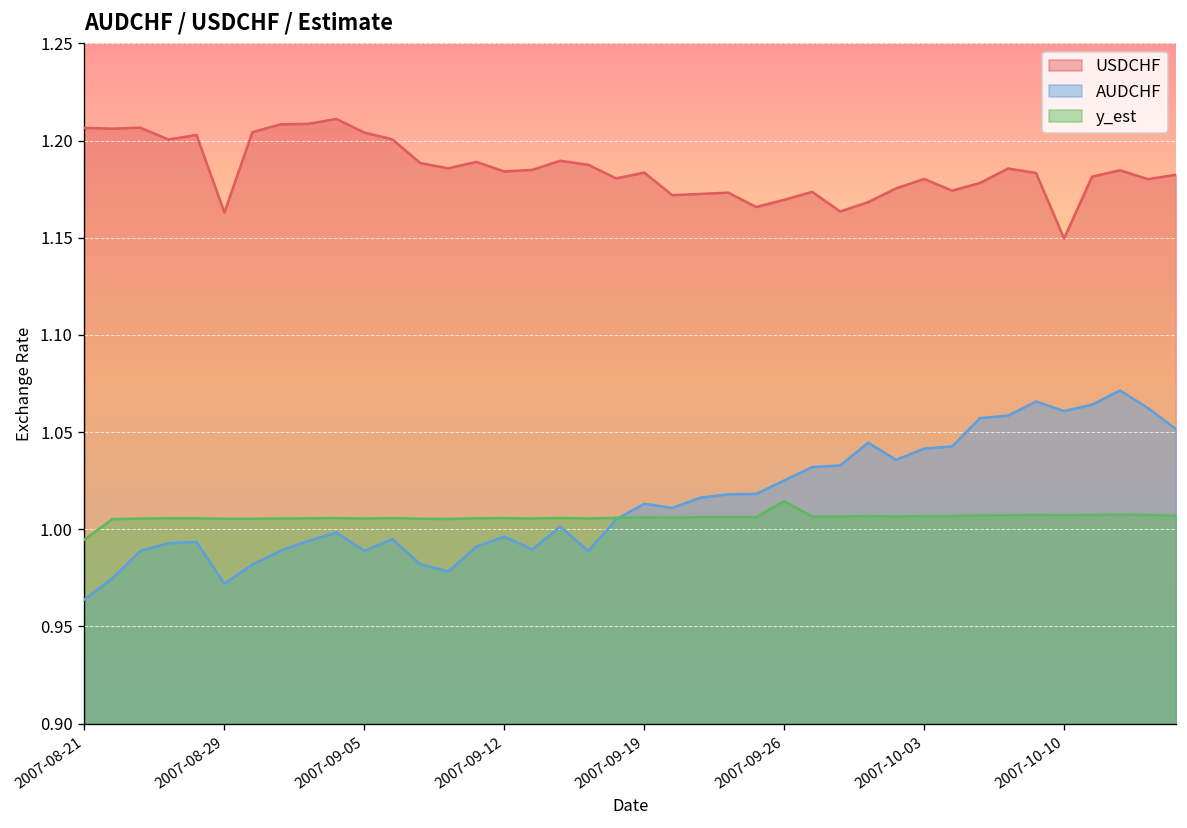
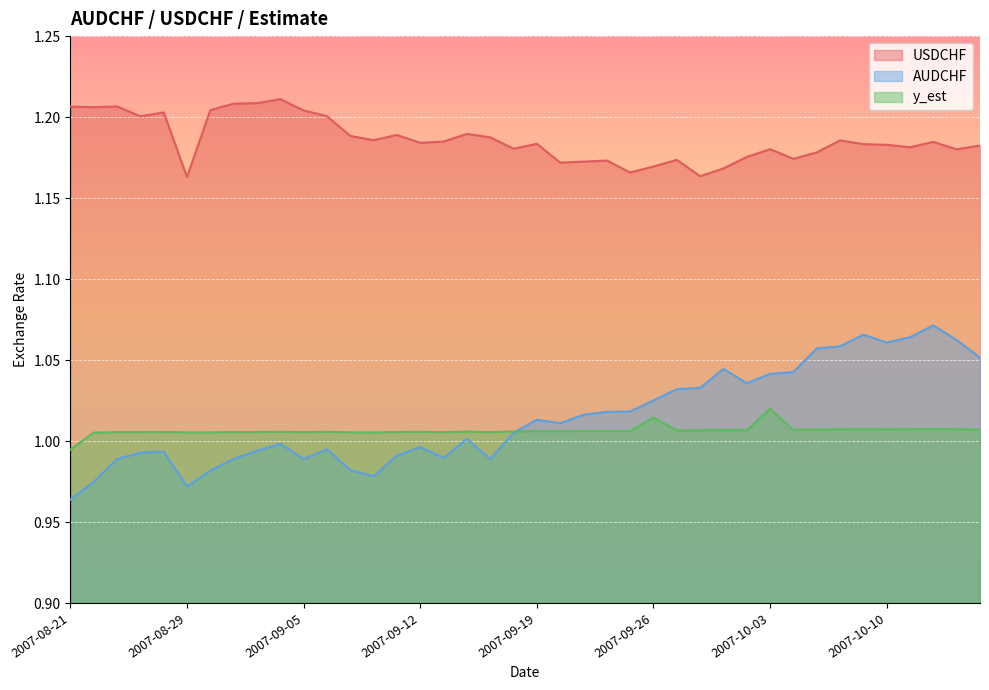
y_est, 2007-10-03: 1.007 -> 1.020
USDCHF, 2007-10-10: 1.150 -> 1.183
